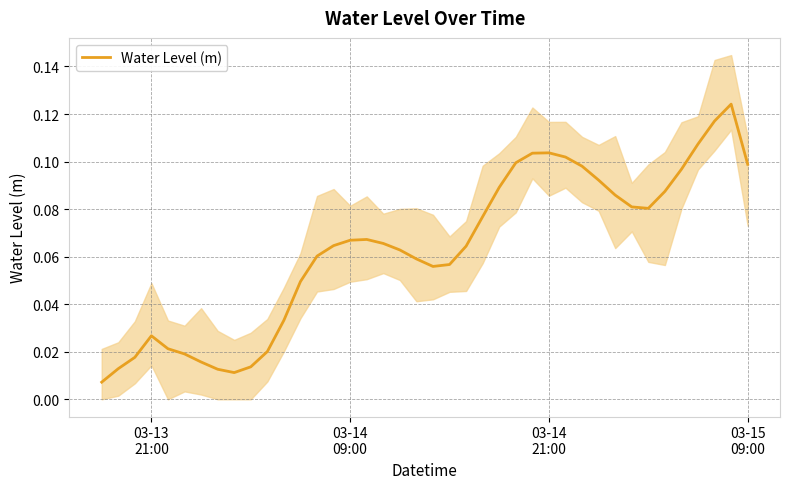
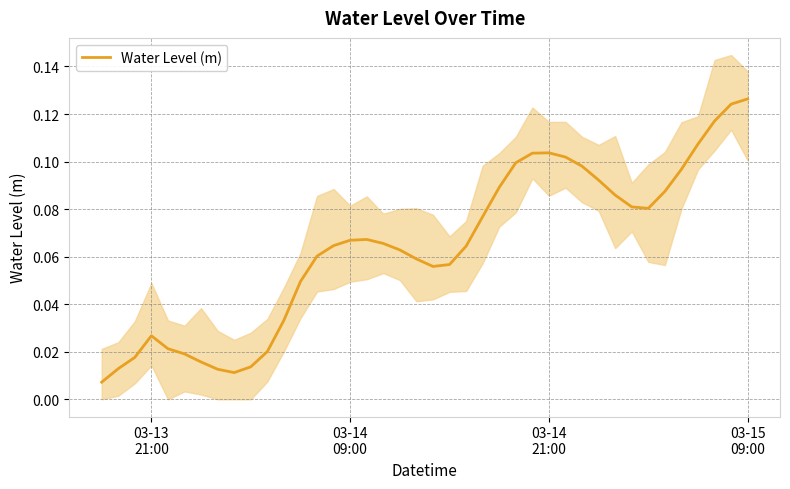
Water Level (m), 03-15 09:00: 0.099 -> 0.126
